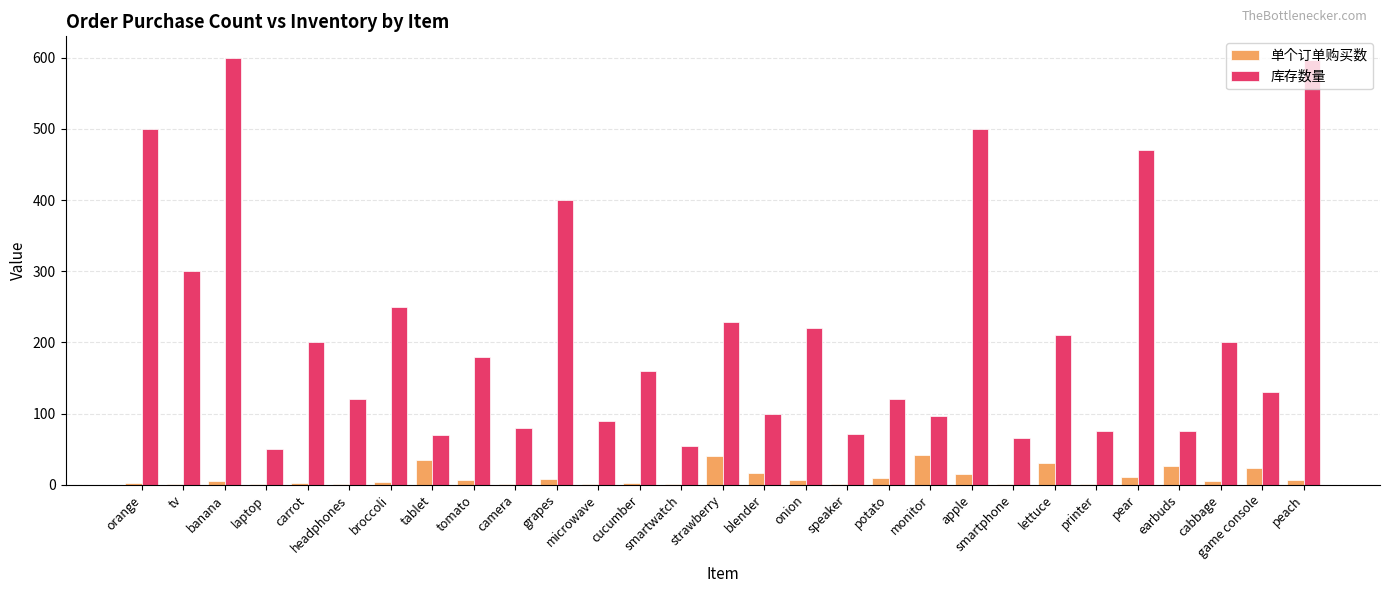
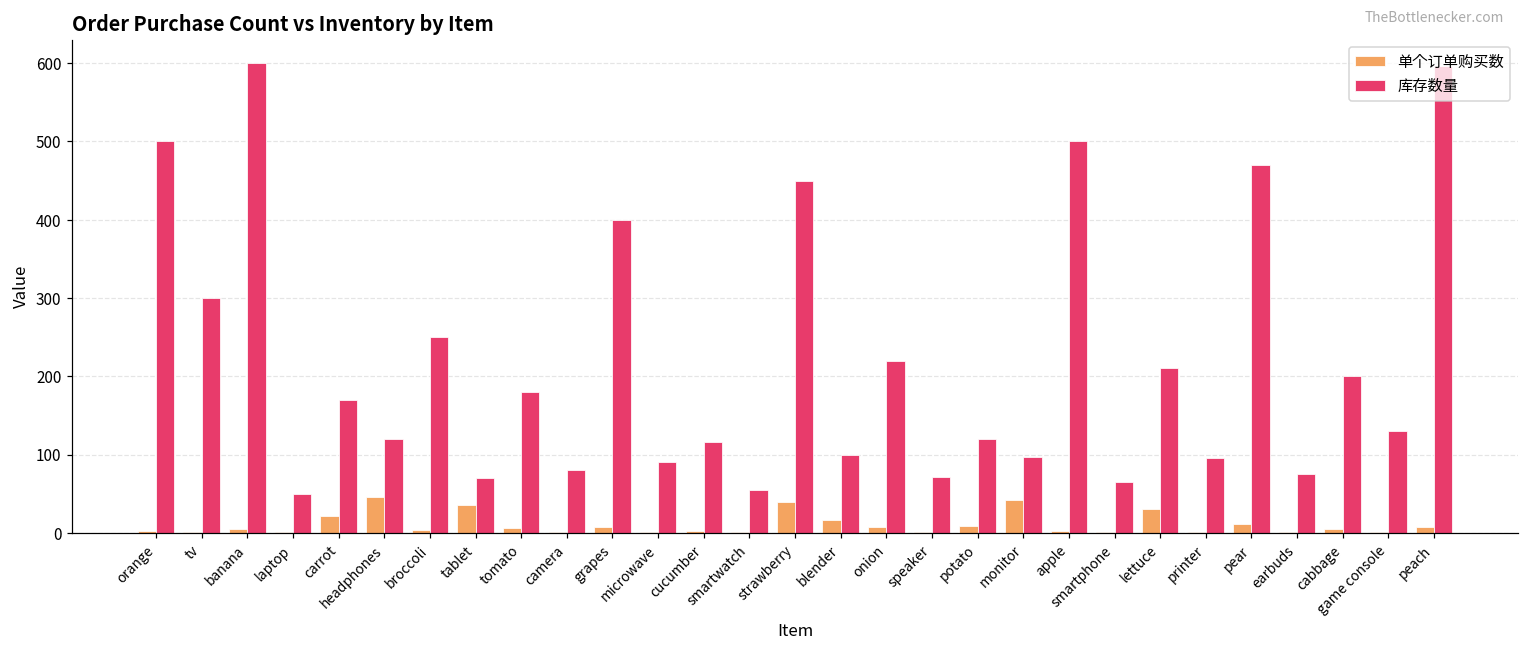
单个订单购买数, carrot: 0 -> 20
库存数量, carrot: 200 -> 170
单个订单购买数, headphones: 0 -> 50
库存数量, cucumber: 160 -> 120
库存数量, strawberry: 230 -> 450
单个订单购买数, apple: 20 -> 0
库存数量, printer: 80 -> 100
单个订单购买数, earbuds: 30 -> 0
单个订单购买数, game console: 20 -> 0
